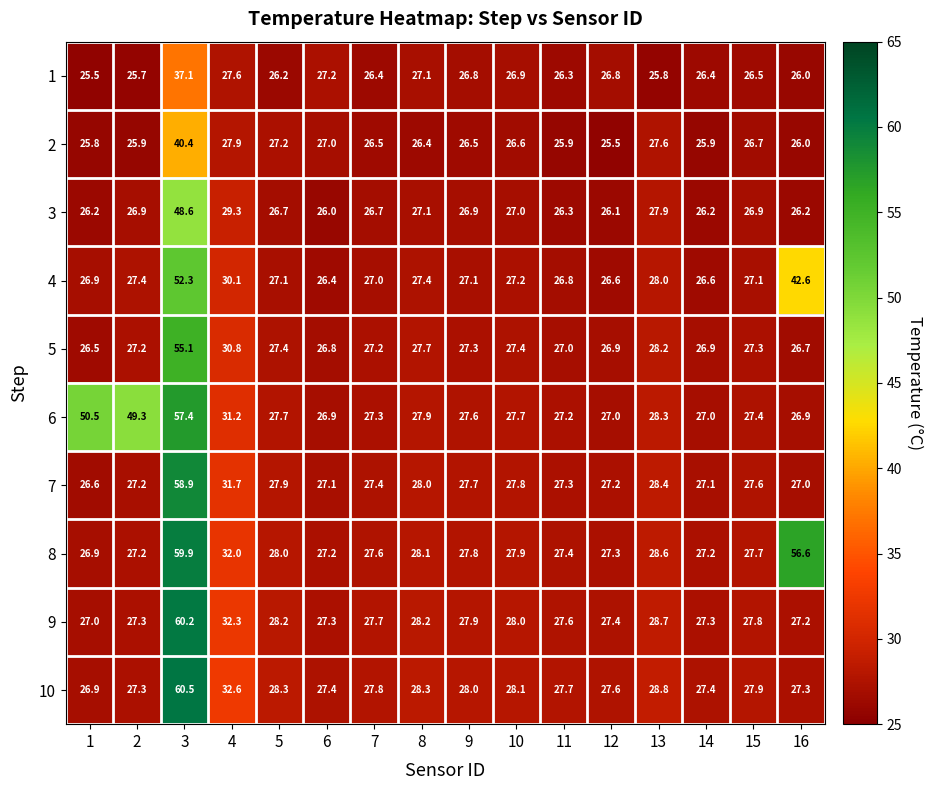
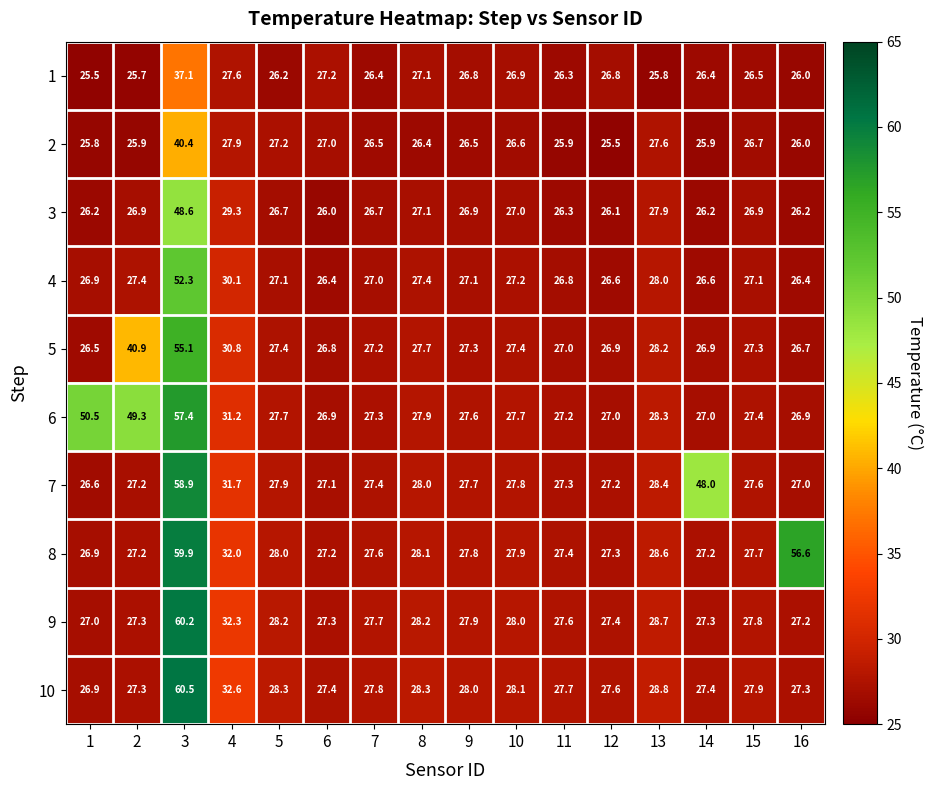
4, 16: 42.6 -> 26.4
5, 2: 27.2 -> 40.9
7, 14: 27.1 -> 48.0
